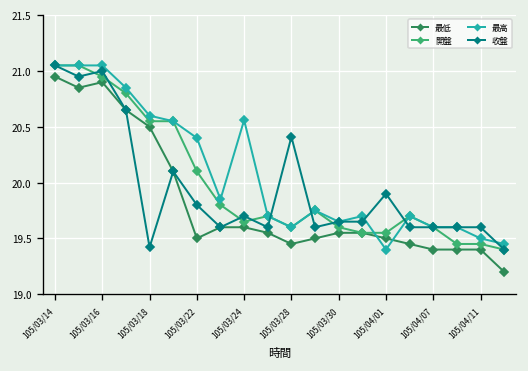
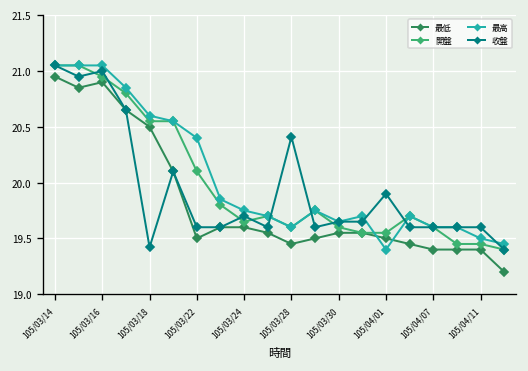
收盤, 105/03/22: 19.8 -> 19.6
最高, 105/03/24: 20.6 -> 19.8
